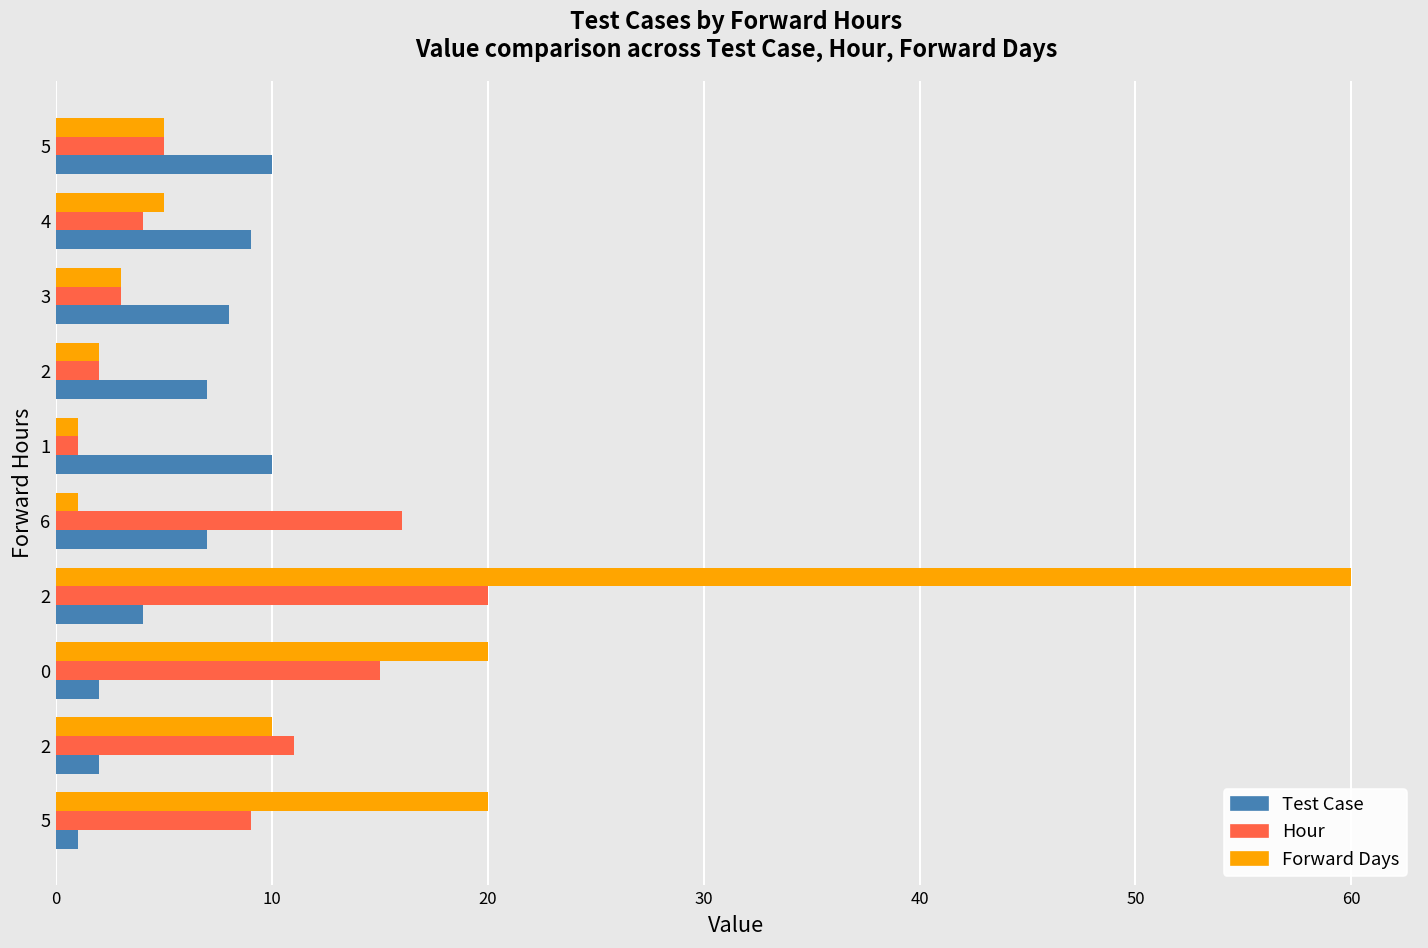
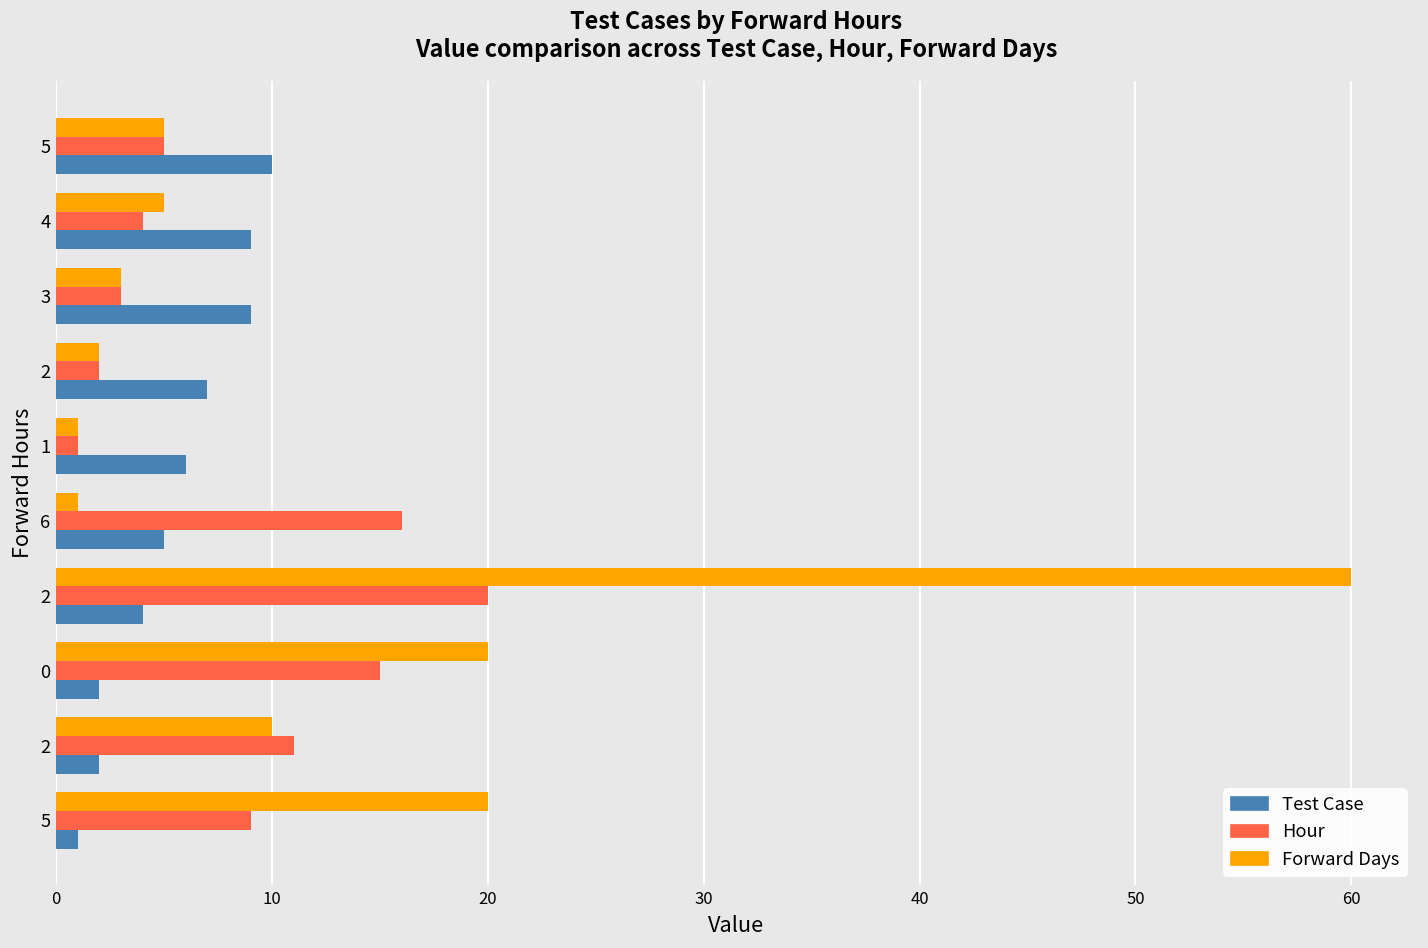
Test Case, 3: 8 -> 9
Test Case, 1: 10 -> 6
Test Case, 6: 7 -> 5
